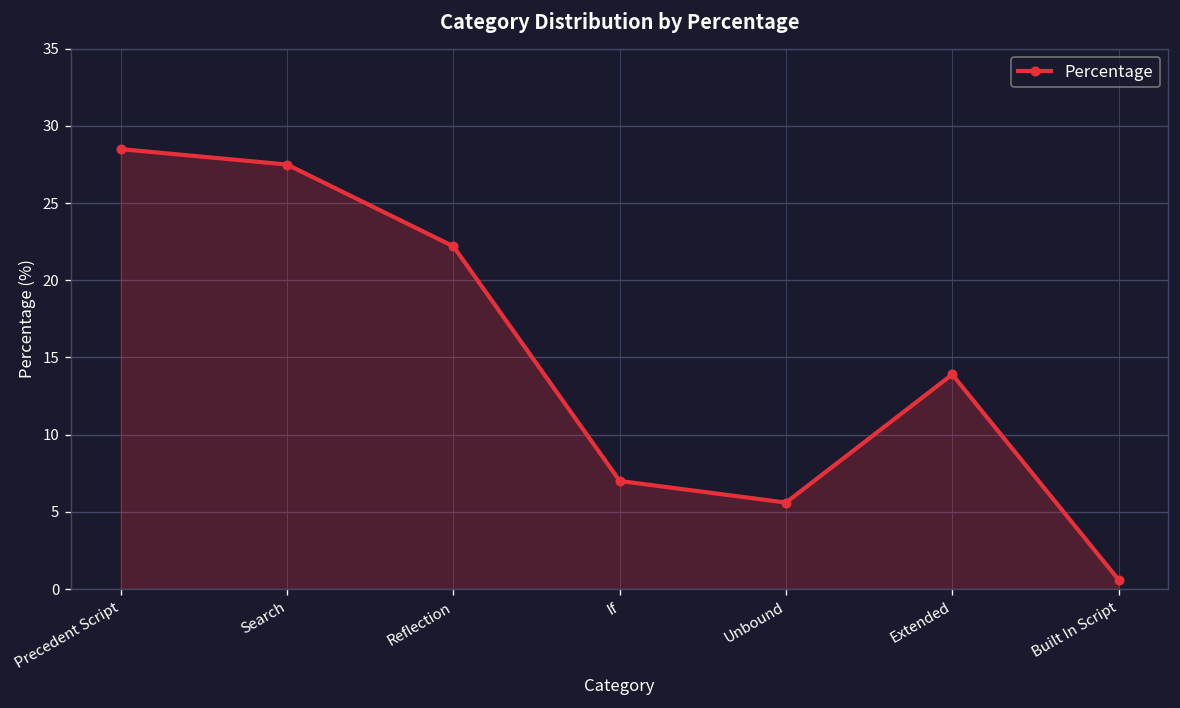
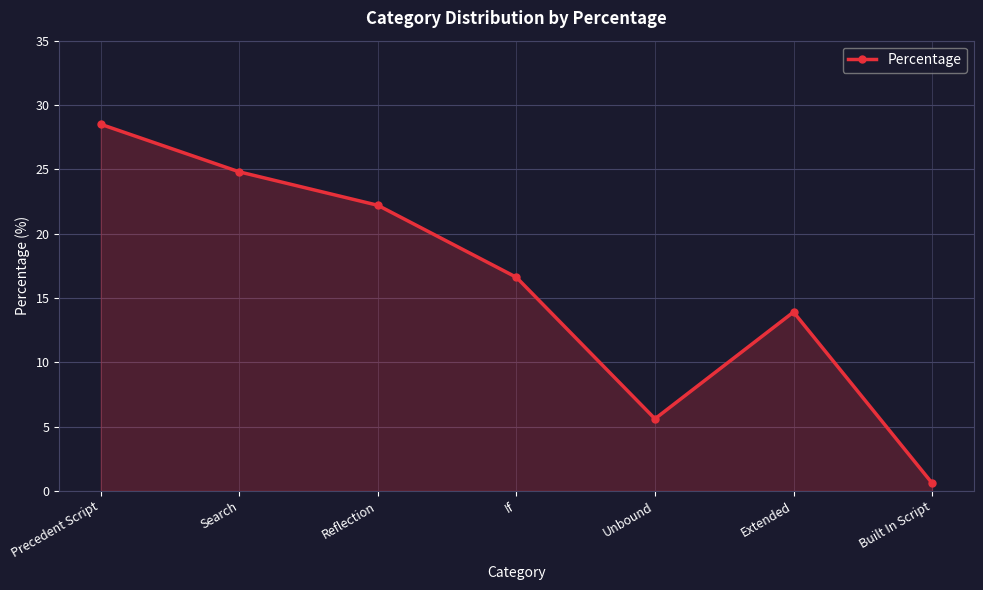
Search: 27.5 -> 24.8
If: 7.0 -> 16.6
